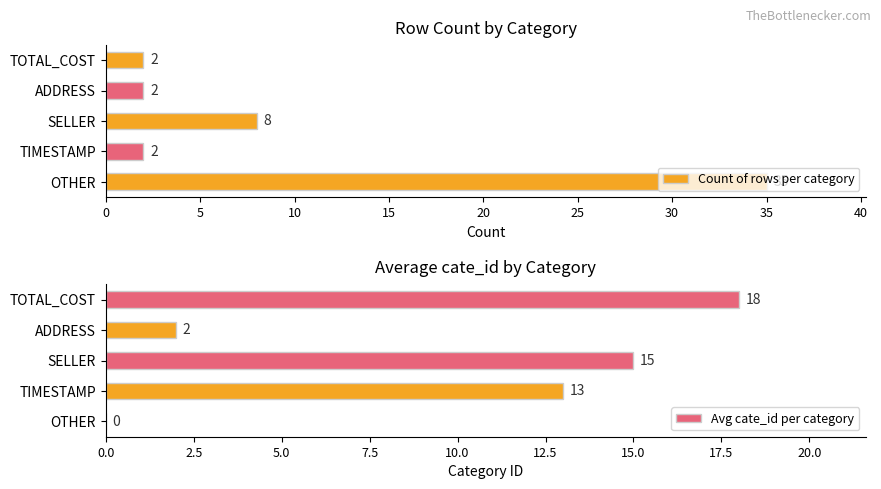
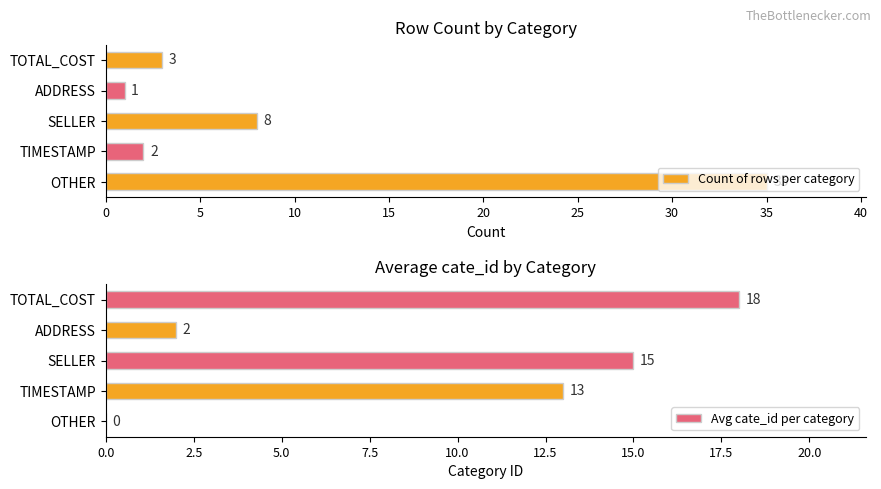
Row Count by Category, TOTAL_COST: 2 -> 3
Row Count by Category, ADDRESS: 2 -> 1
